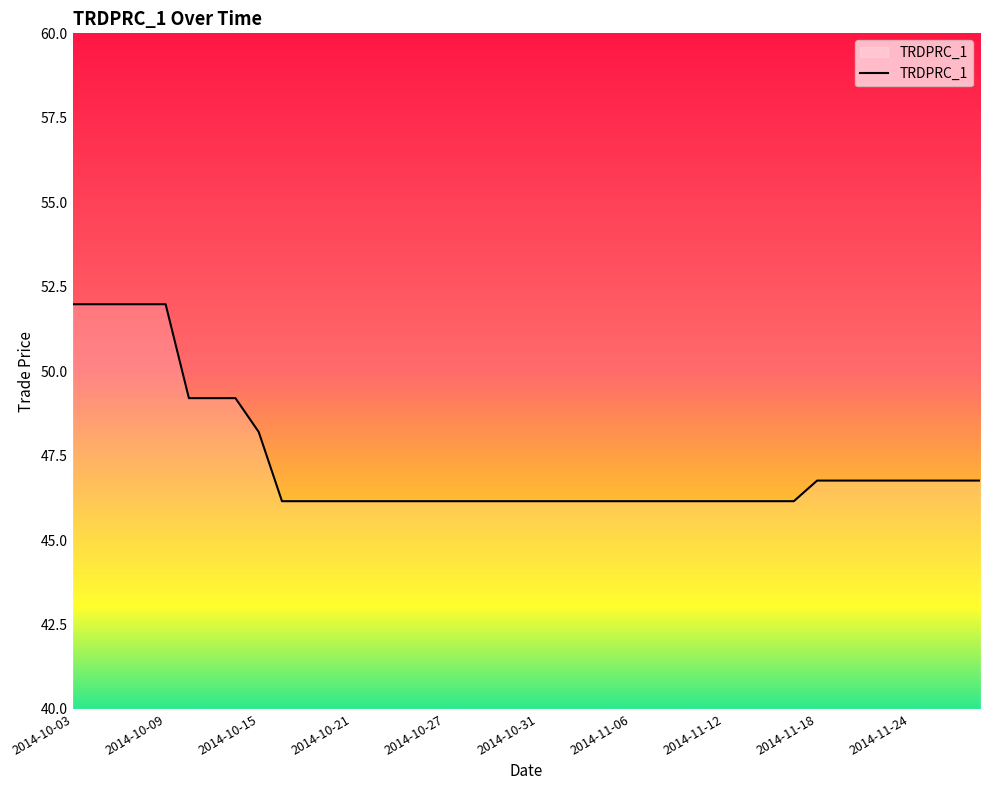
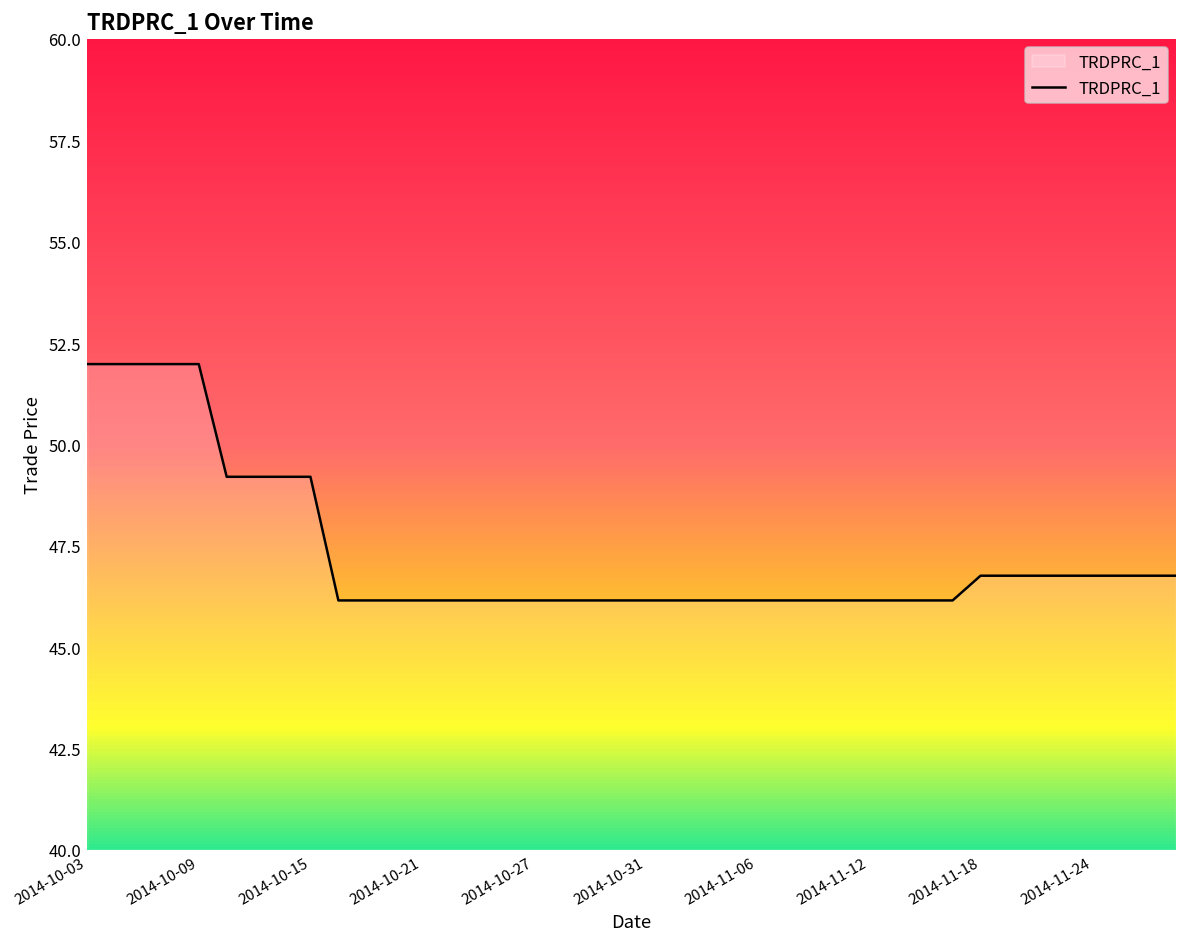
2014-10-15: 48.2 -> 49.2
